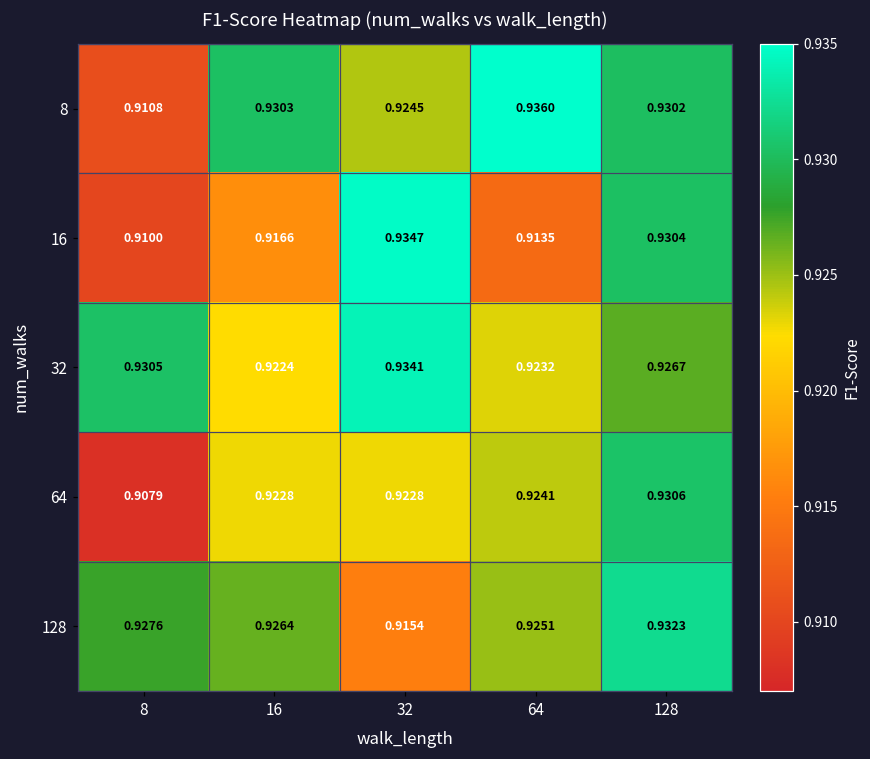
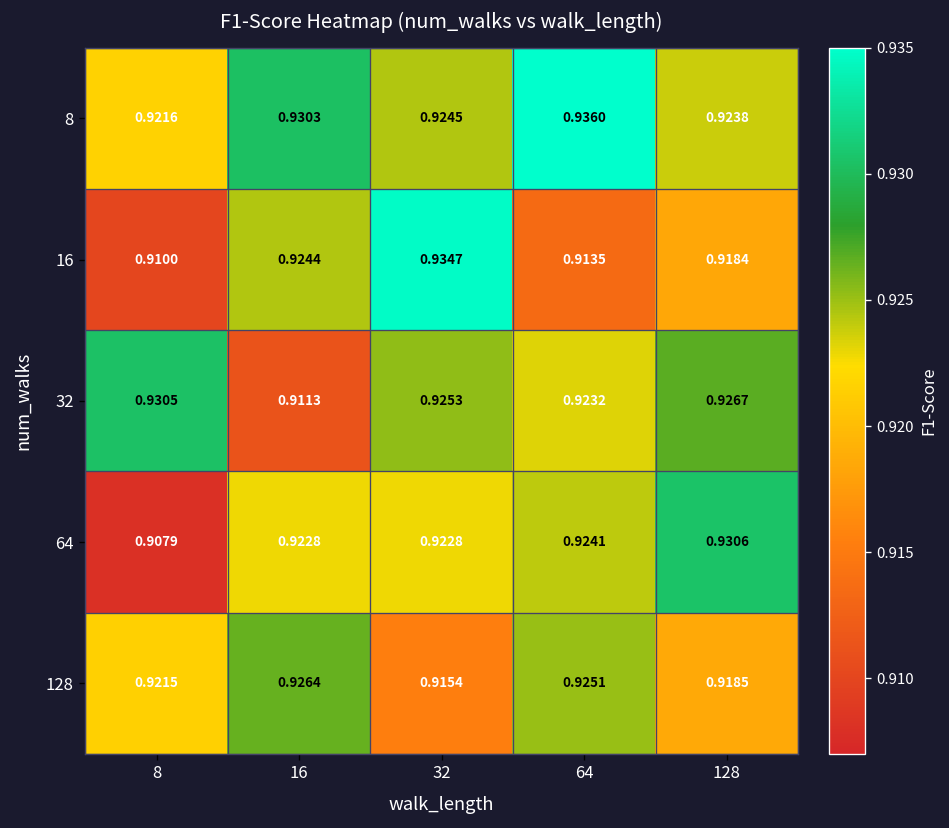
8, 8: 0.9108 -> 0.9216
8, 128: 0.9302 -> 0.9238
16, 16: 0.9166 -> 0.9244
16, 128: 0.9304 -> 0.9184
32, 16: 0.9224 -> 0.9113
32, 32: 0.9341 -> 0.9253
128, 8: 0.9276 -> 0.9215
128, 128: 0.9323 -> 0.9185
